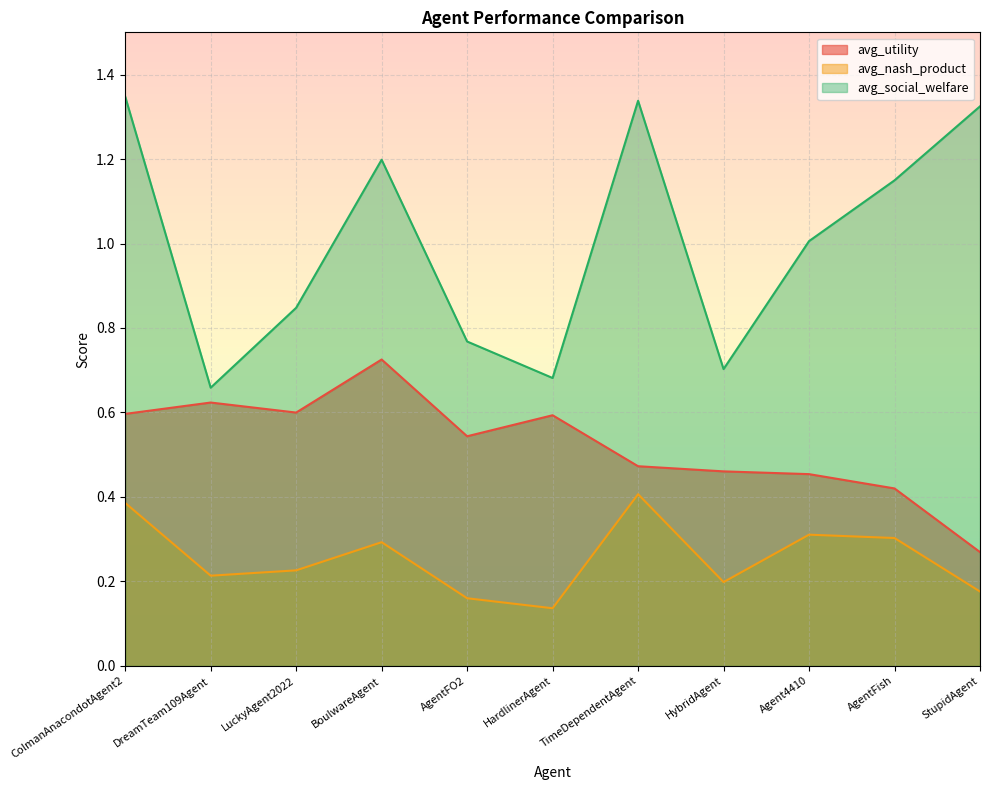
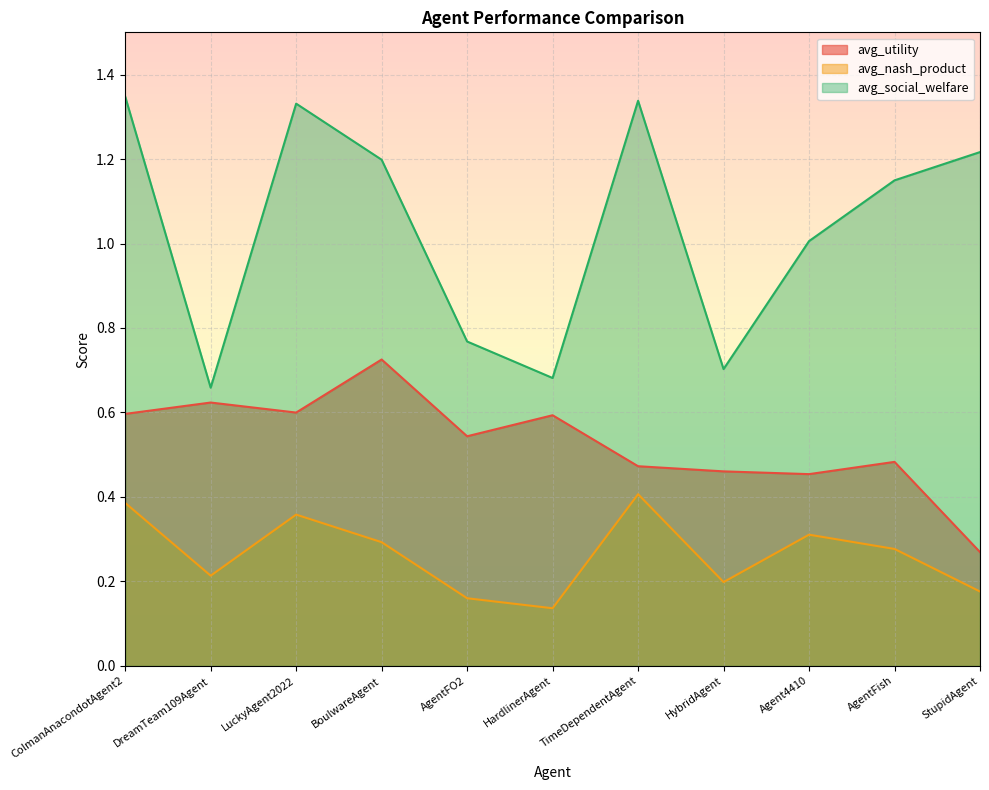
avg_nash_product, LuckyAgent2022: 0.23 -> 0.36
avg_social_welfare, LuckyAgent2022: 0.85 -> 1.33
avg_utility, AgentFish: 0.42 -> 0.48
avg_nash_product, AgentFish: 0.30 -> 0.28
avg_social_welfare, StupidAgent: 1.32 -> 1.22
